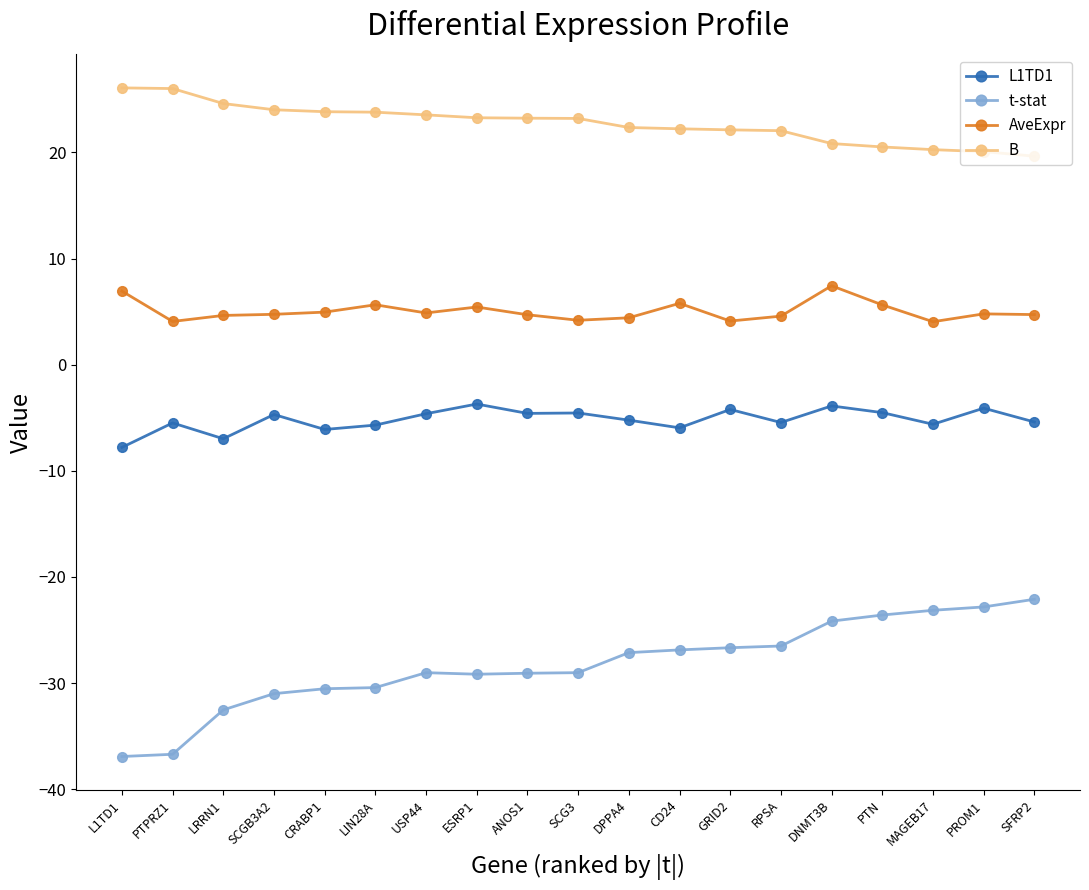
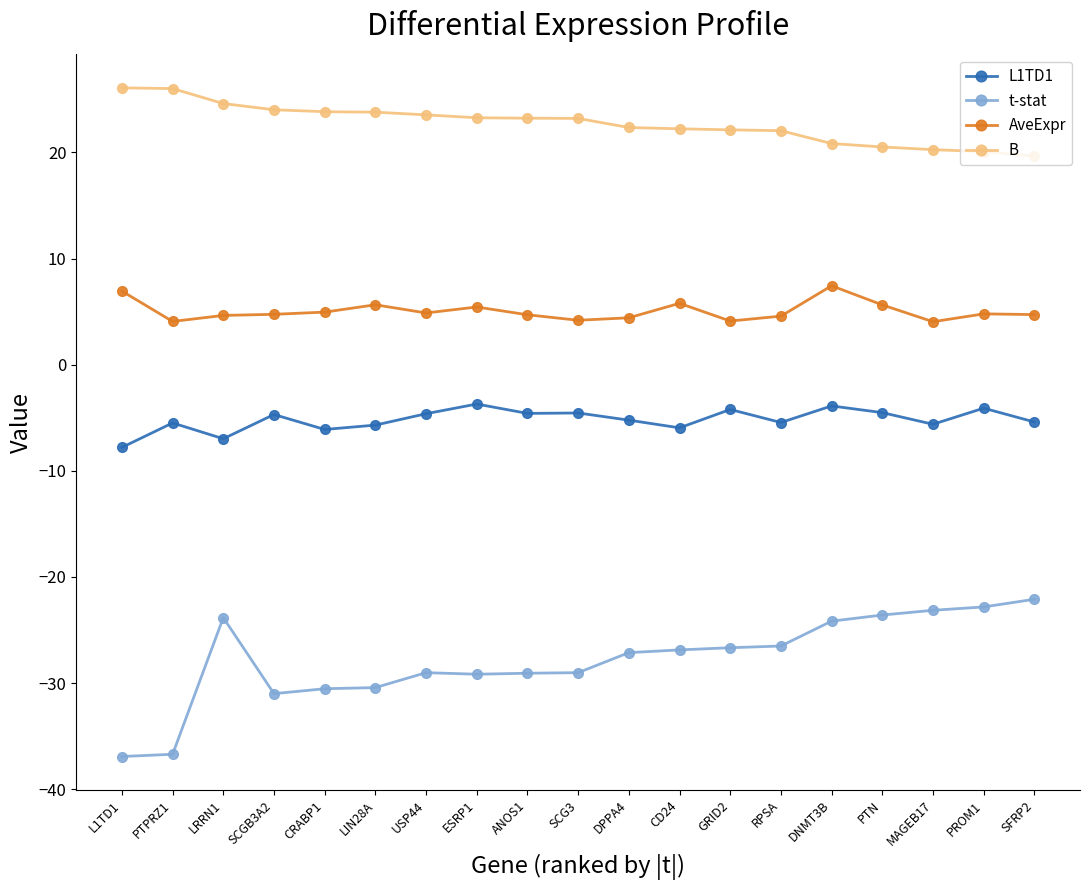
t-stat, LRRN1: -32.5 -> -23.8
